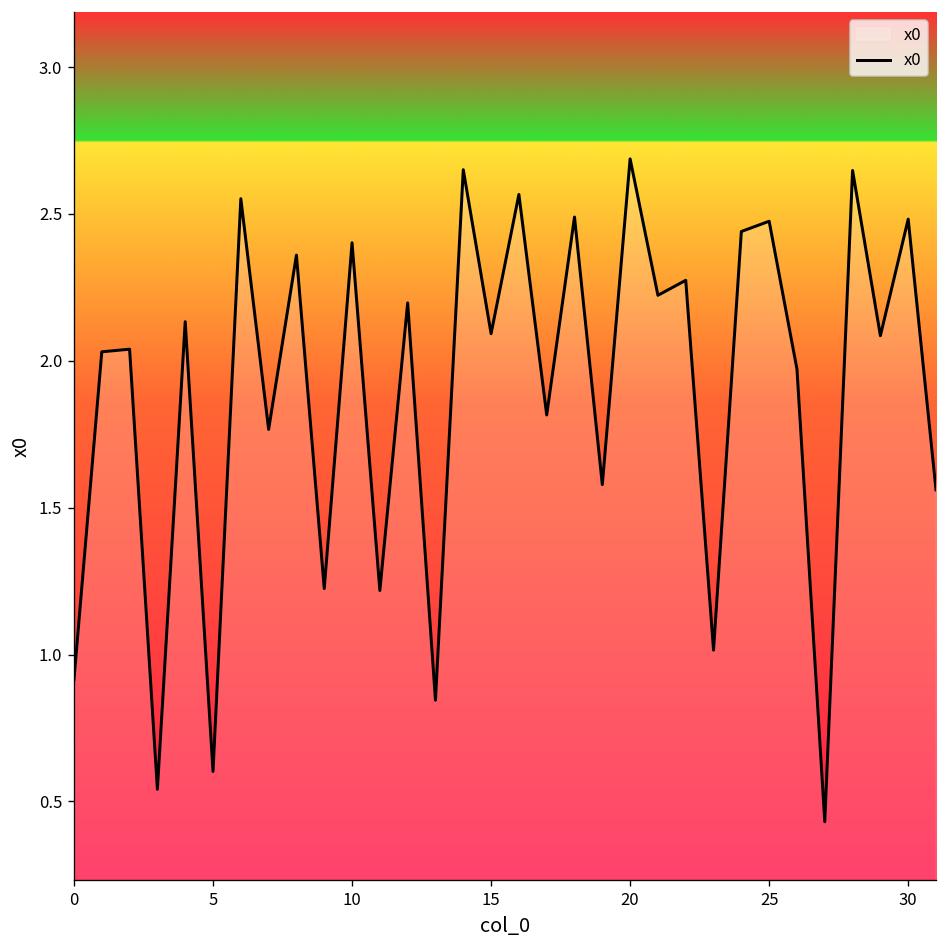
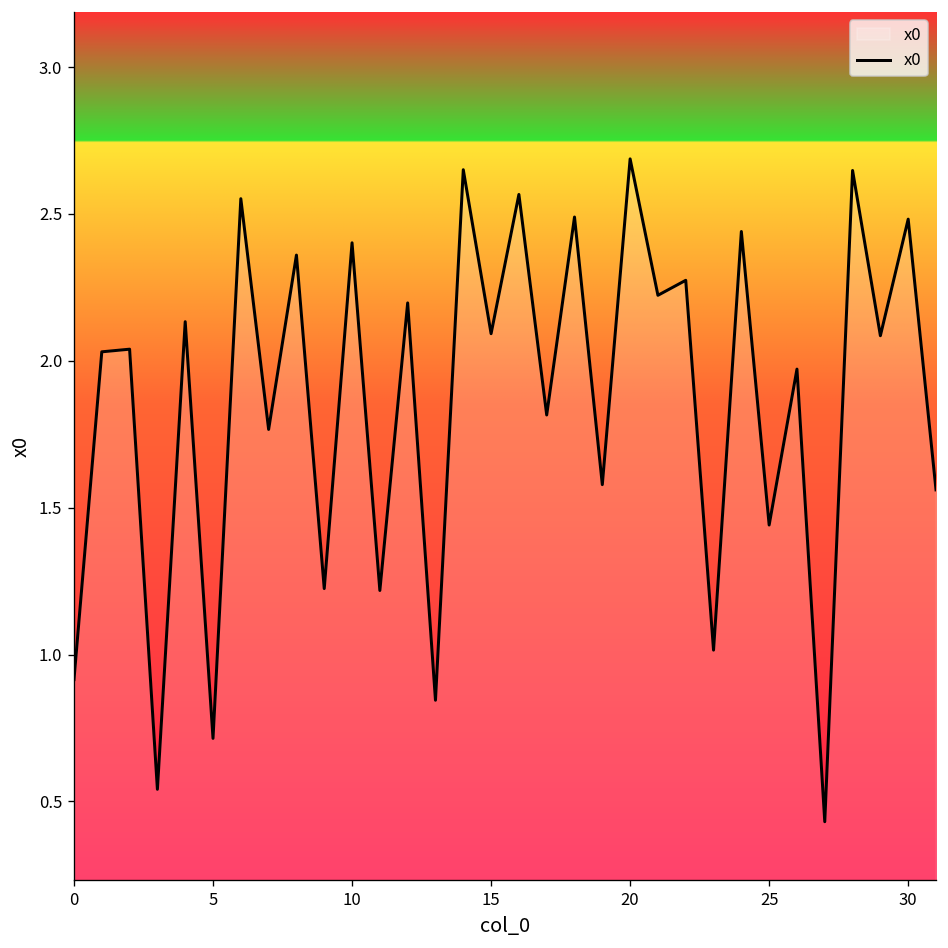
5: 0.60 -> 0.71
25: 2.48 -> 1.44
